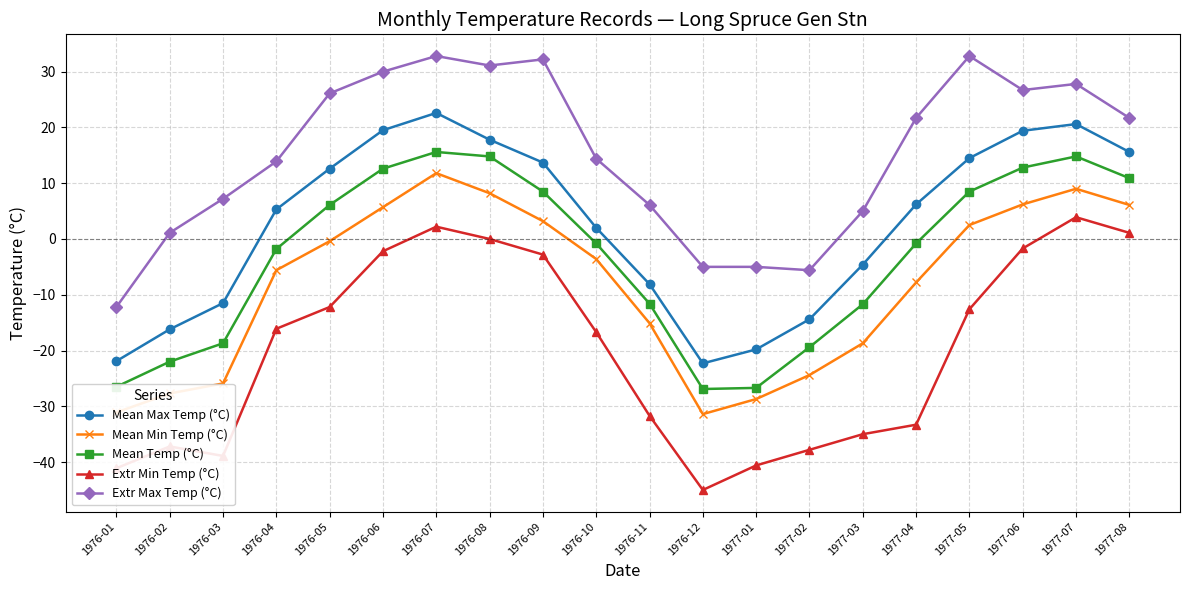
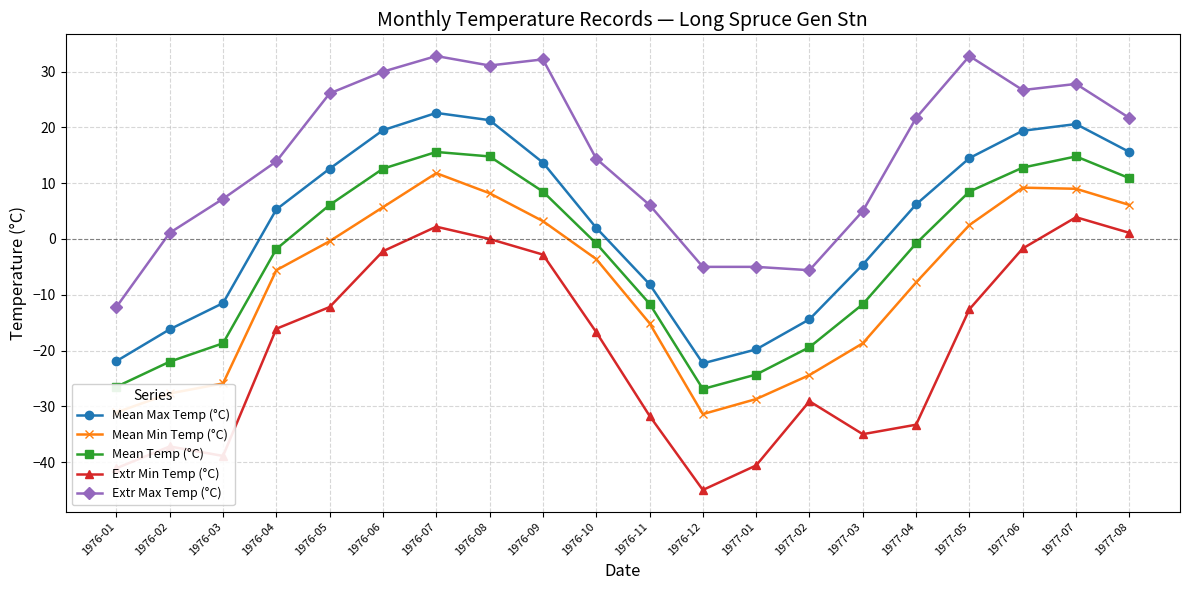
Mean Max Temp (°C), 1976-08: 18 -> 21
Mean Temp (°C), 1977-01: -27 -> -24
Extr Min Temp (°C), 1977-02: -38 -> -29
Mean Min Temp (°C), 1977-06: 6 -> 9
